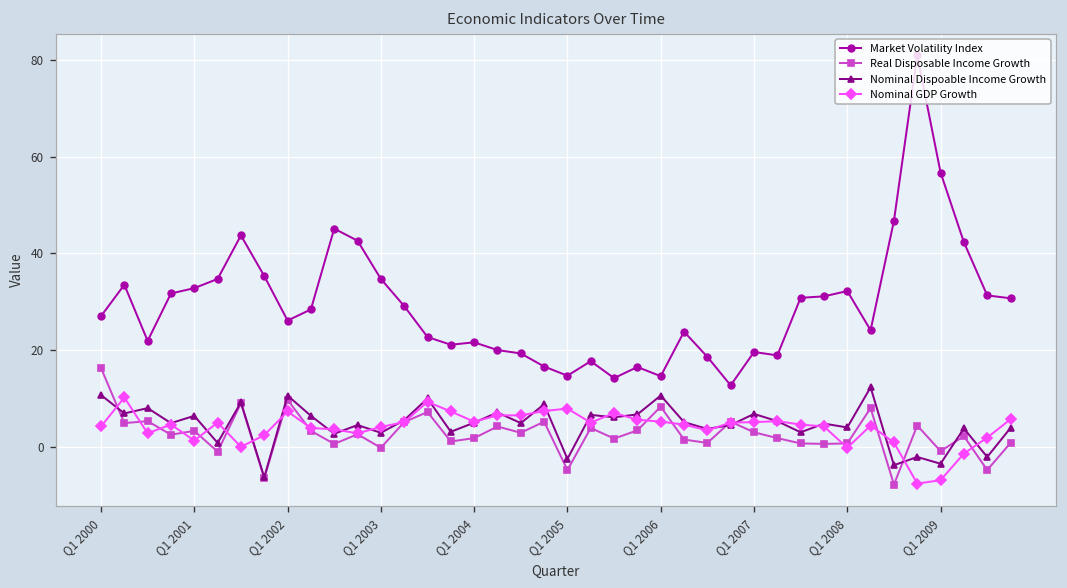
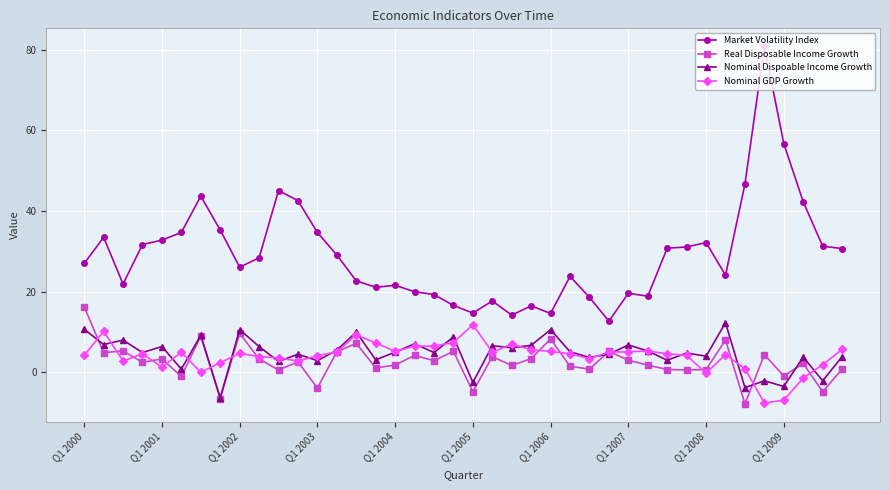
Nominal GDP Growth, Q1 2002: 7 -> 5
Real Disposable Income Growth, Q1 2003: 0 -> -4
Nominal GDP Growth, Q1 2005: 8 -> 12
